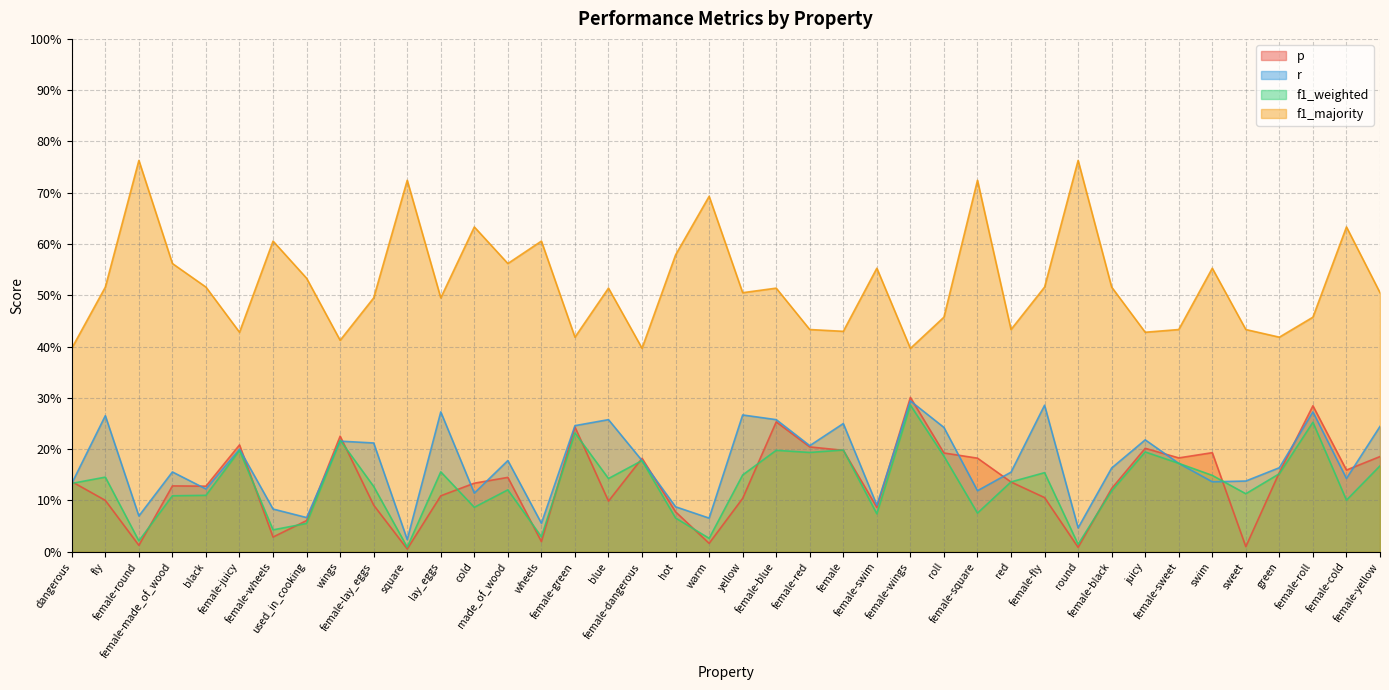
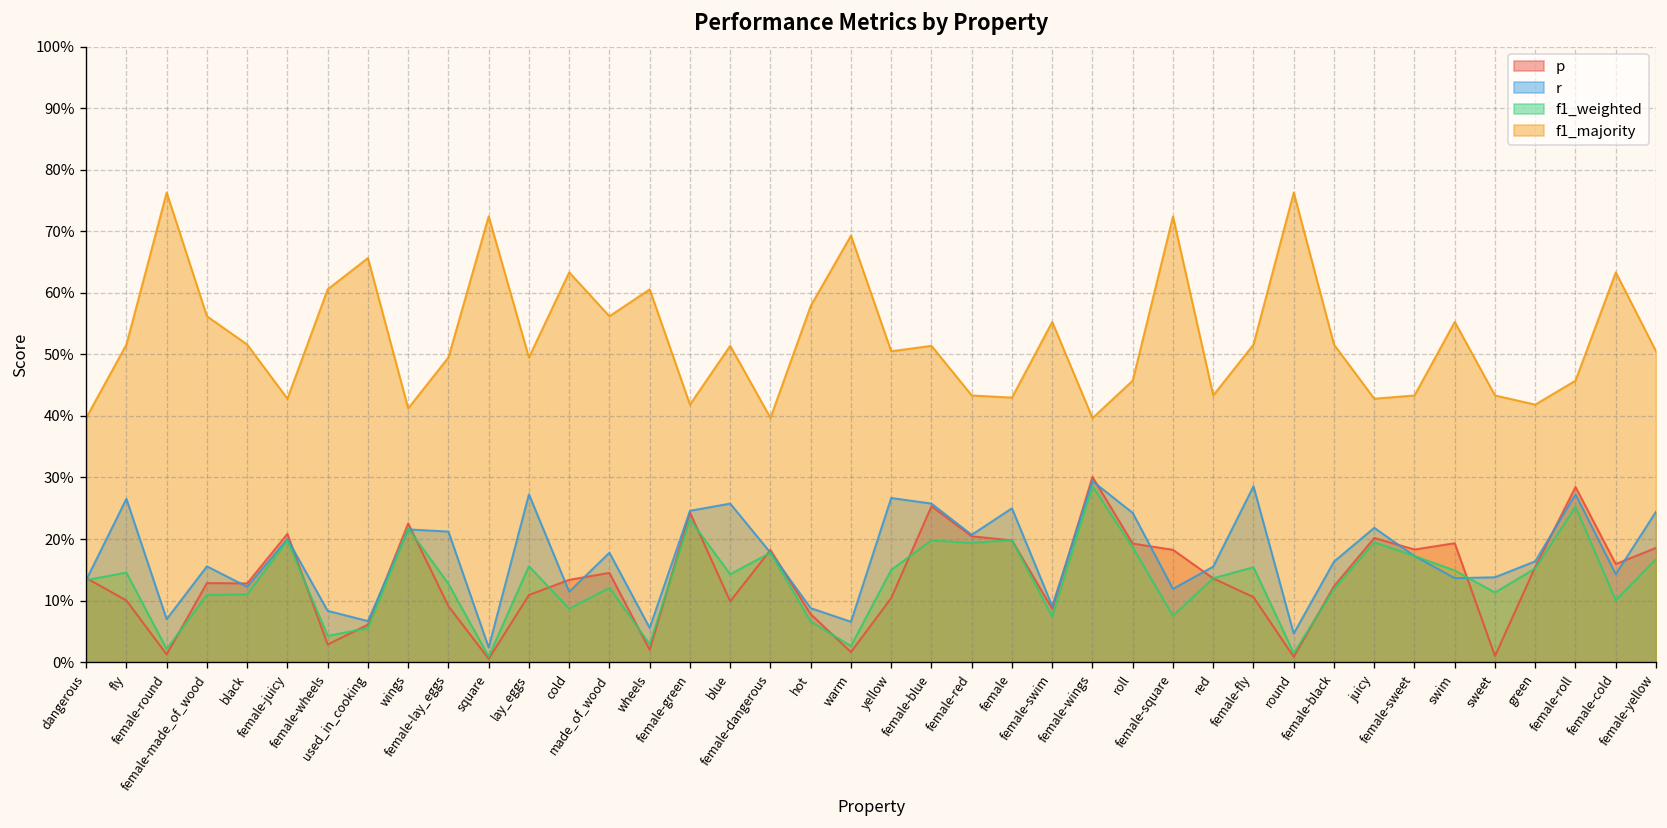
f1_majority, used_in_cooking: 53% -> 66%
